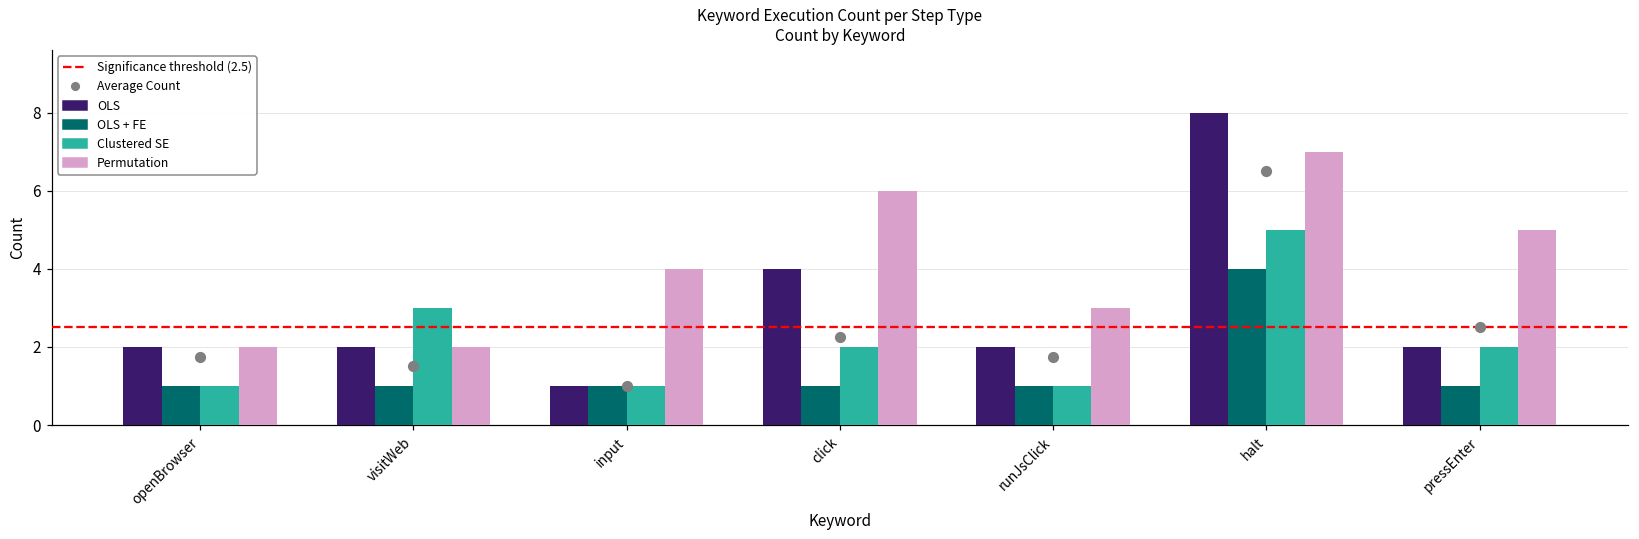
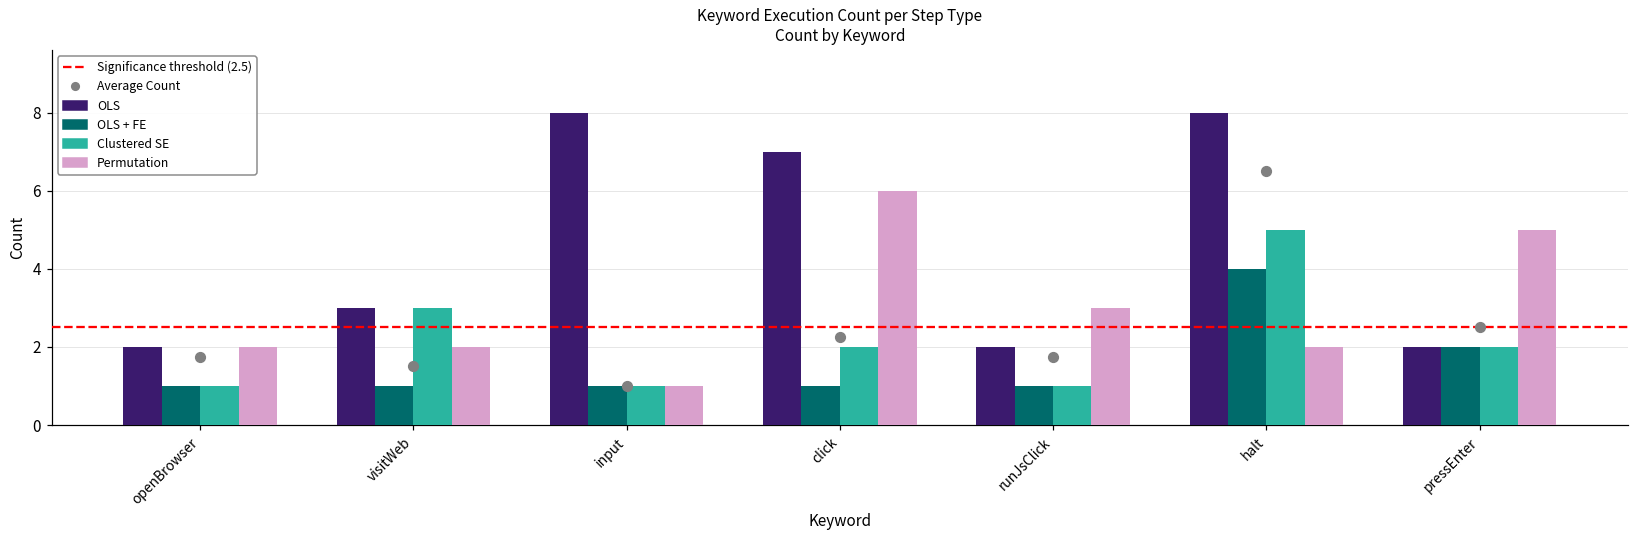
OLS, visitWeb: 2 -> 3
OLS, input: 1 -> 8
Permutation, input: 4 -> 1
OLS, click: 4 -> 7
Permutation, halt: 7 -> 2
OLS + FE, pressEnter: 1 -> 2
